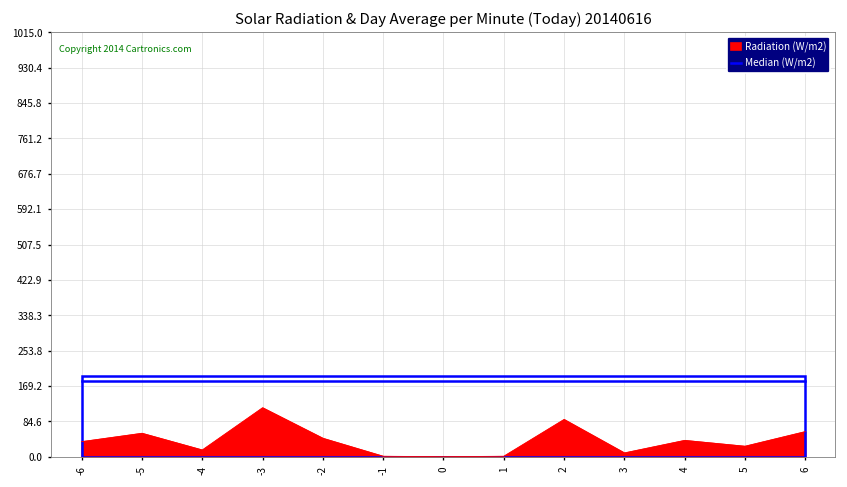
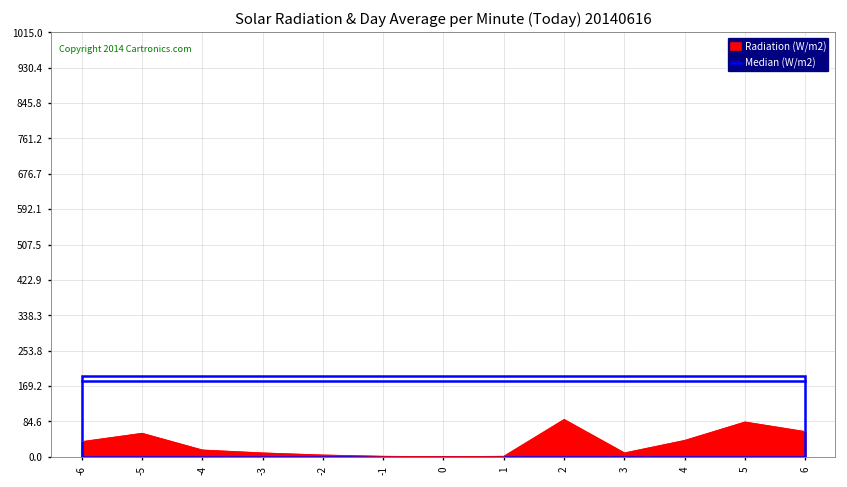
Radiation (W/m2), -3: 120 -> 10
Radiation (W/m2), -2: 40 -> 0
Radiation (W/m2), 5: 30 -> 80
